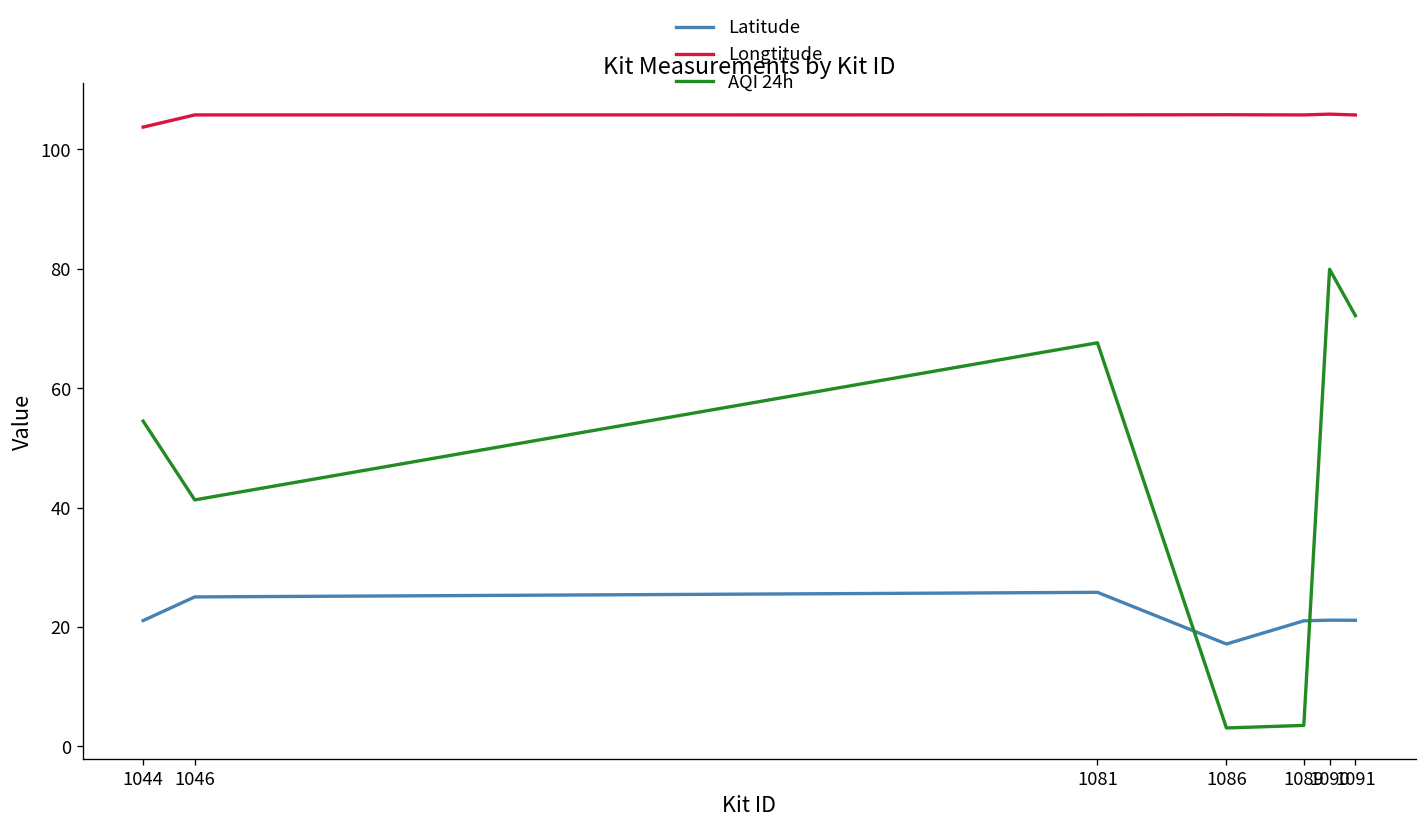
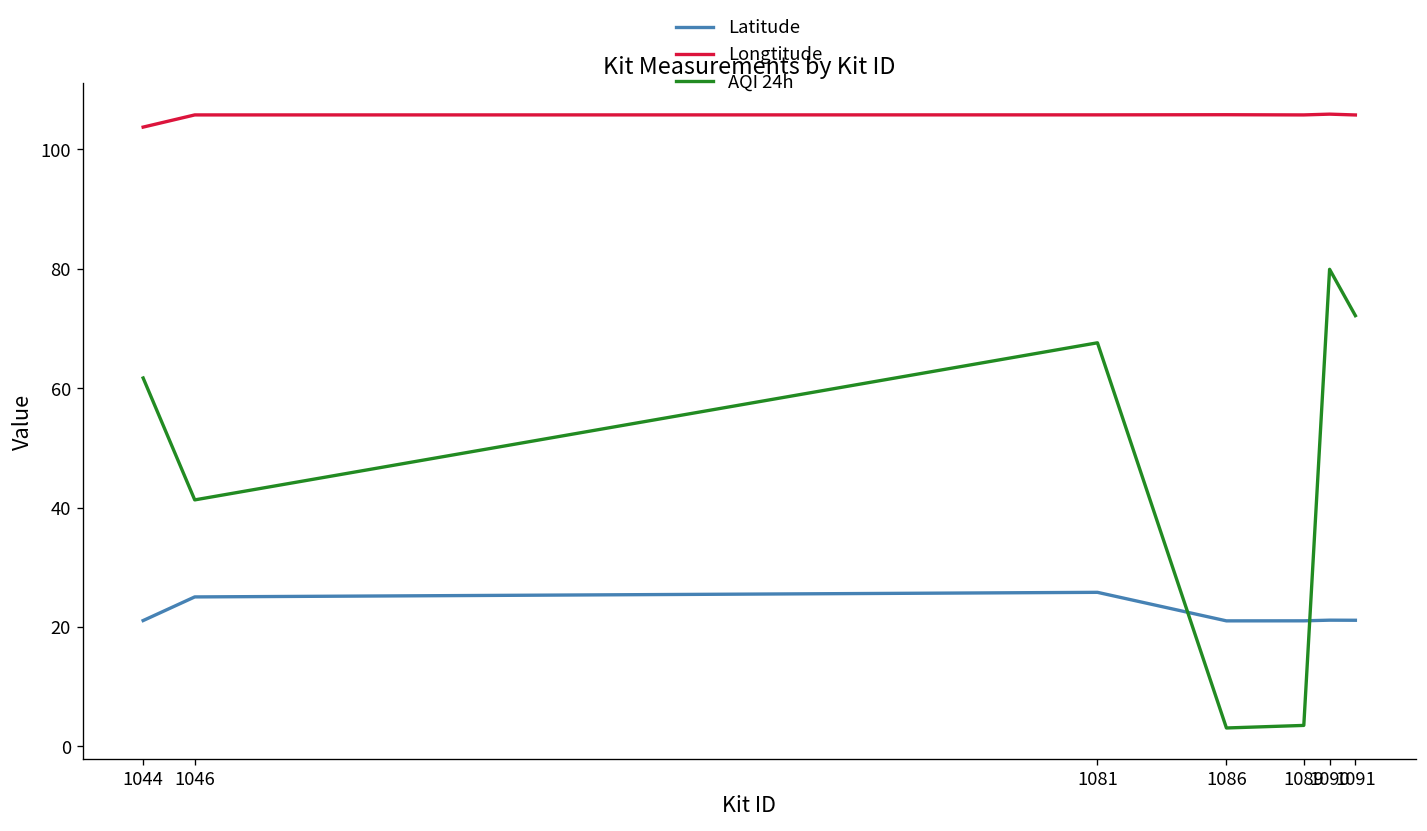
AQI 24h, 1044: 54 -> 62
Latitude, 1086: 17 -> 21
